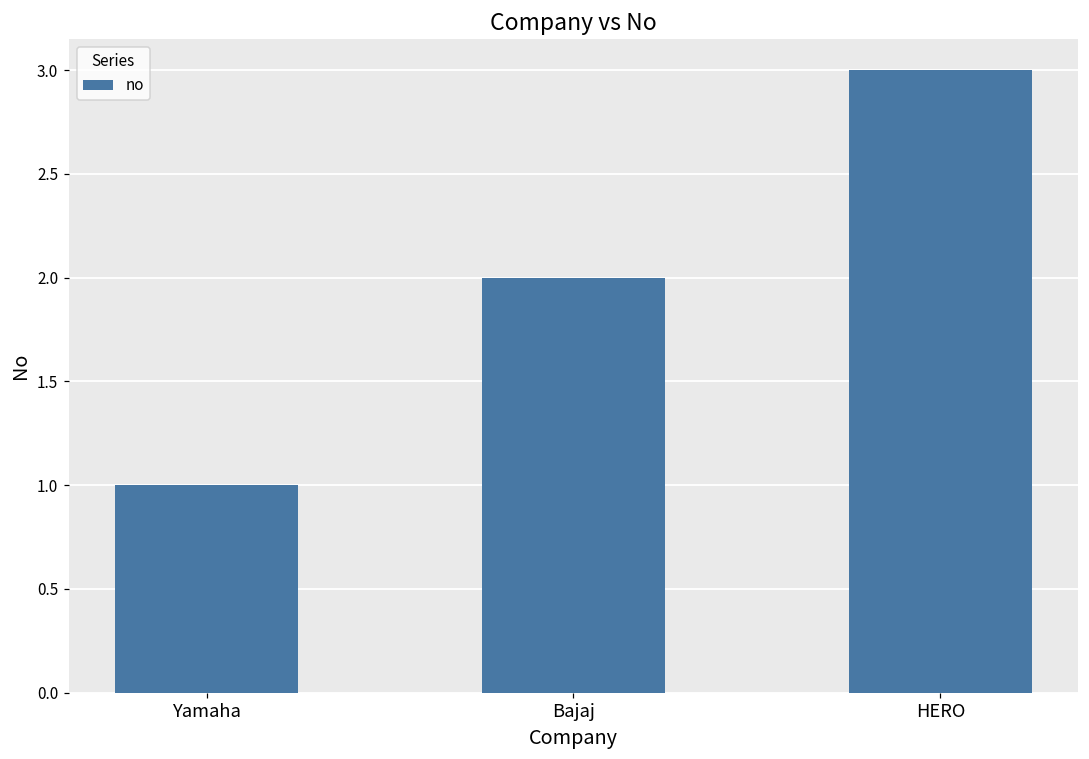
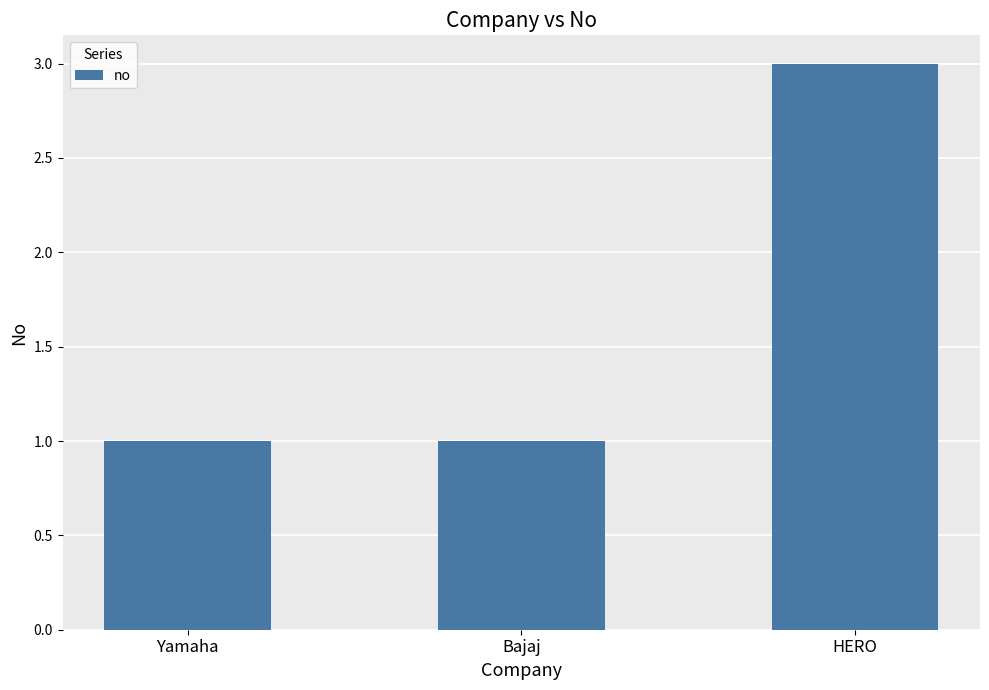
Bajaj: 2 -> 1
